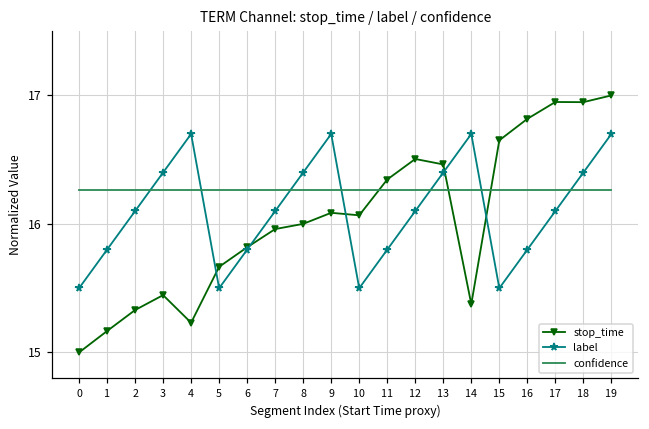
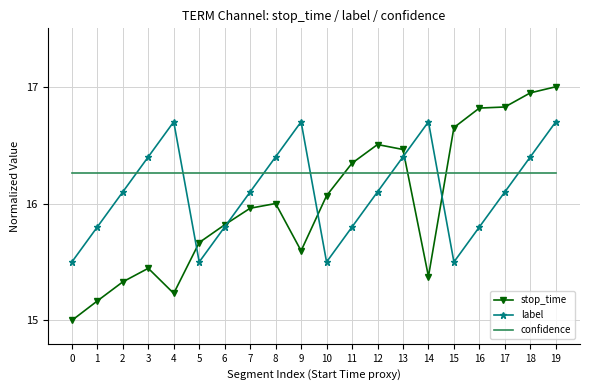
stop_time, 9: 16.09 -> 15.60
stop_time, 17: 16.95 -> 16.83
